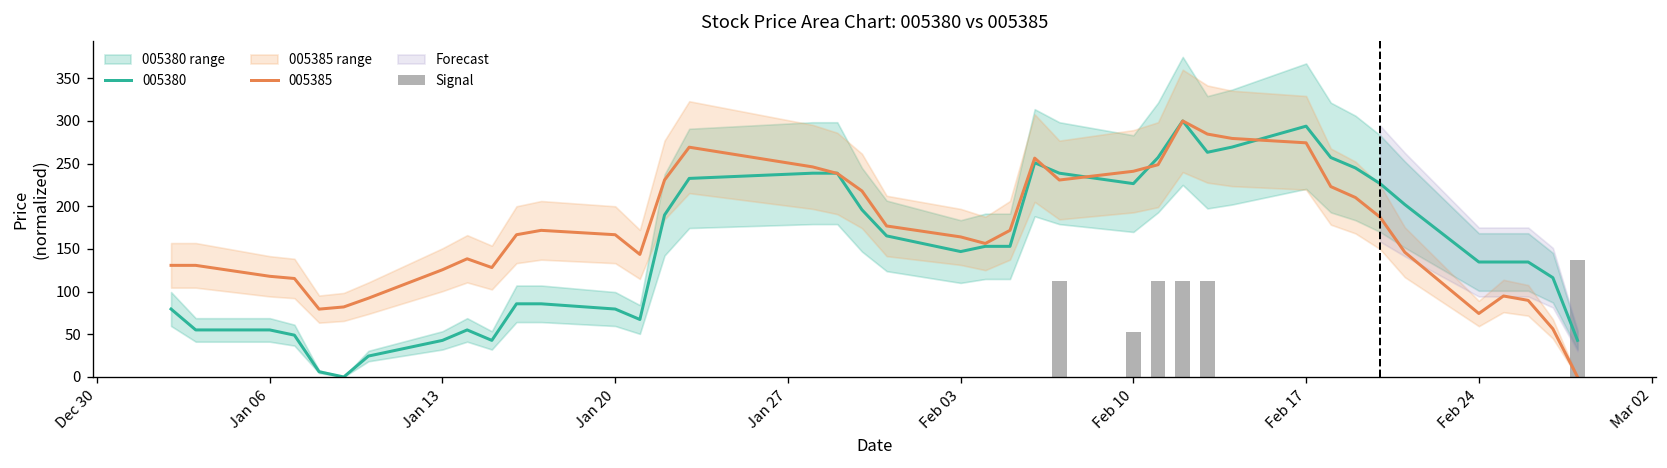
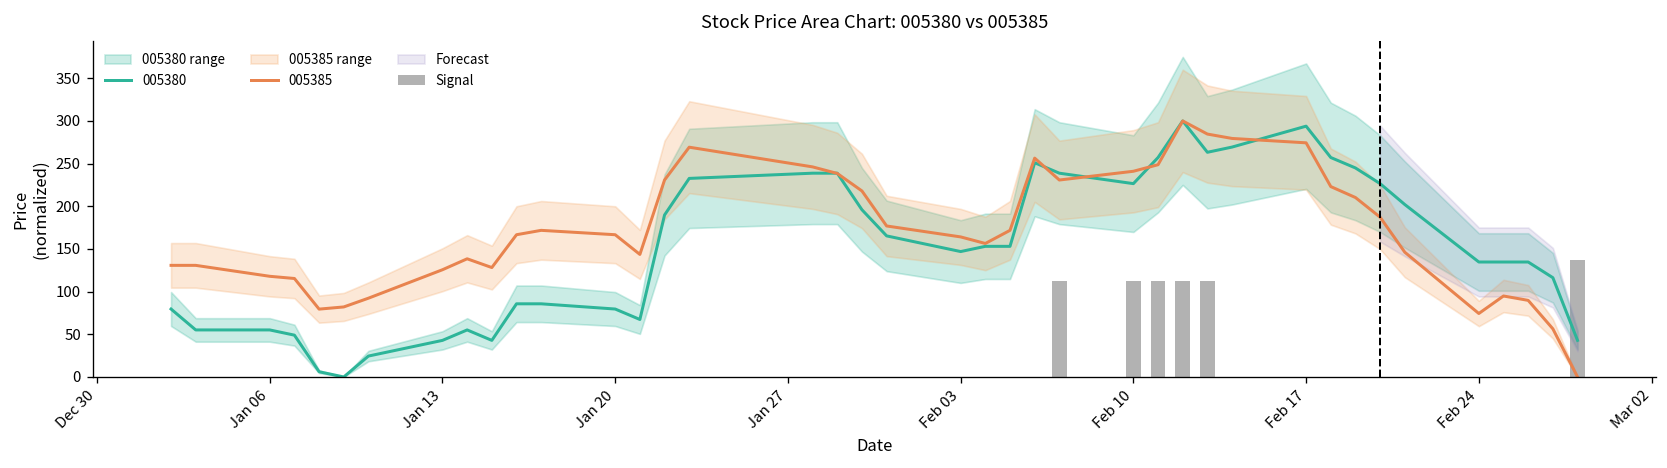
Signal, Feb 10: 50 -> 110
